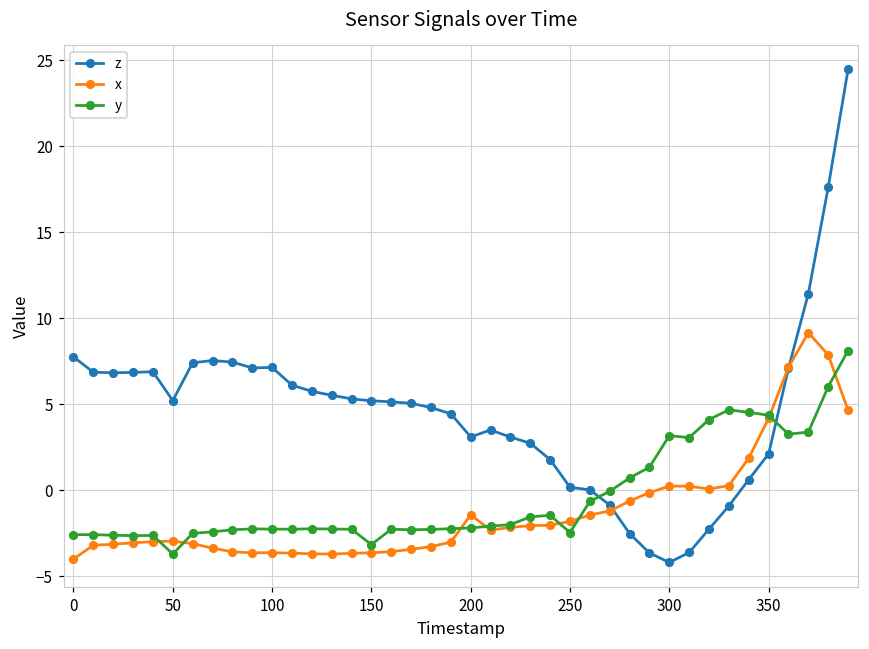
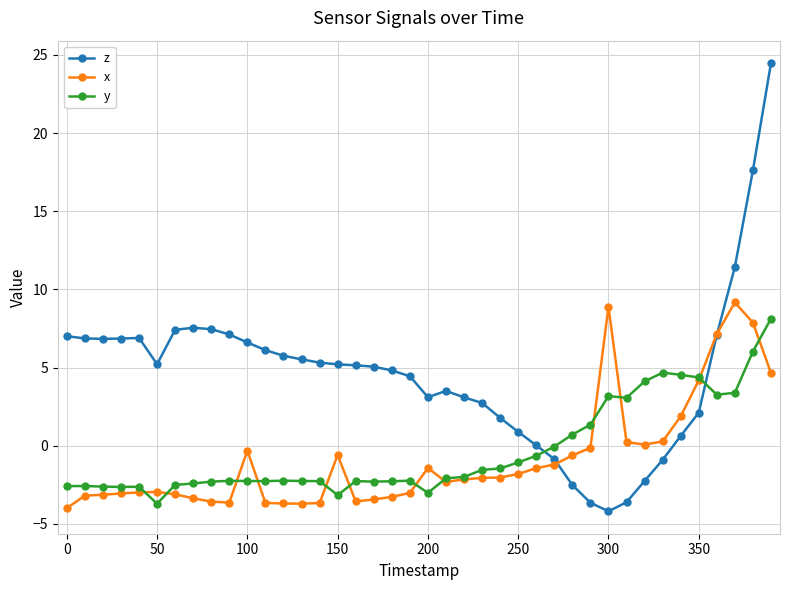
z, 0: 7.8 -> 7.0
z, 100: 7.2 -> 6.6
x, 100: -3.6 -> -0.3
x, 150: -3.6 -> -0.6
y, 200: -2.2 -> -3.0
z, 250: 0.2 -> 0.9
y, 250: -2.5 -> -1.1
x, 300: 0.3 -> 8.9
